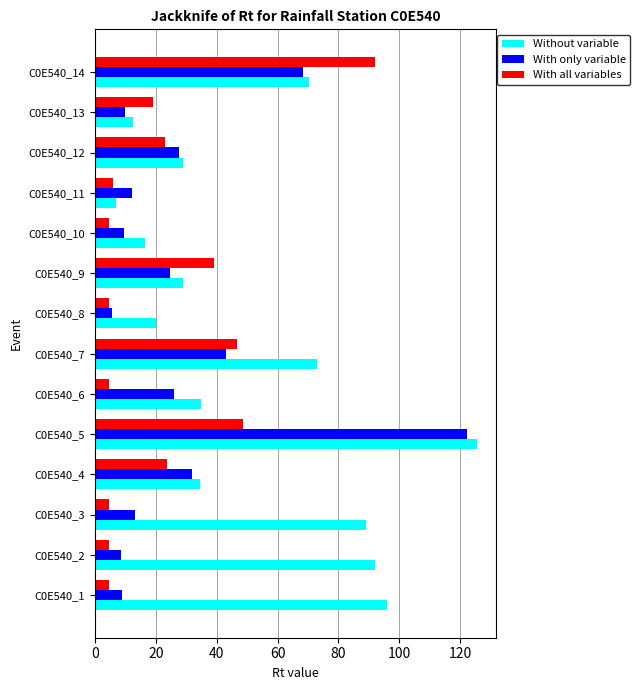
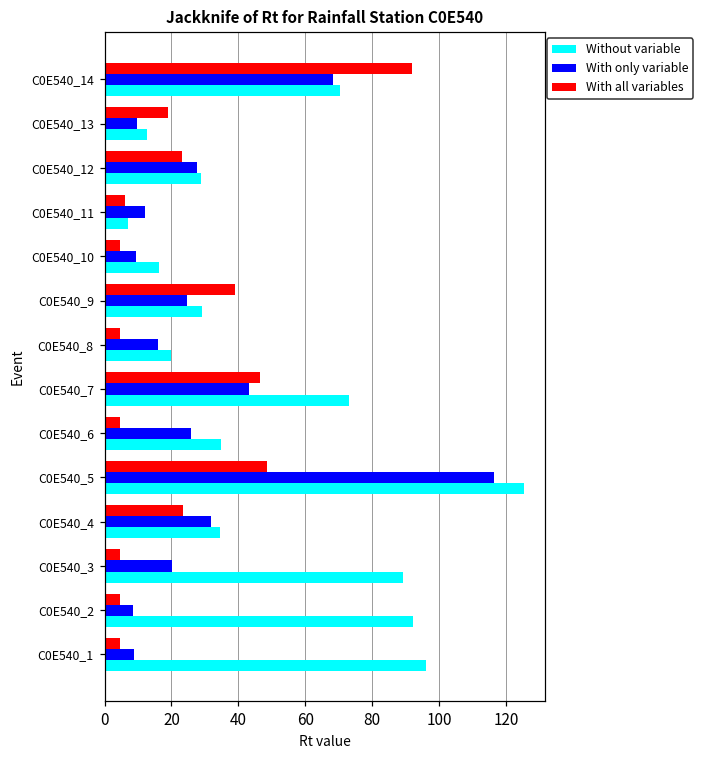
With only variable, C0E540_8: 6 -> 16
With only variable, C0E540_5: 122 -> 116
With only variable, C0E540_3: 13 -> 20
